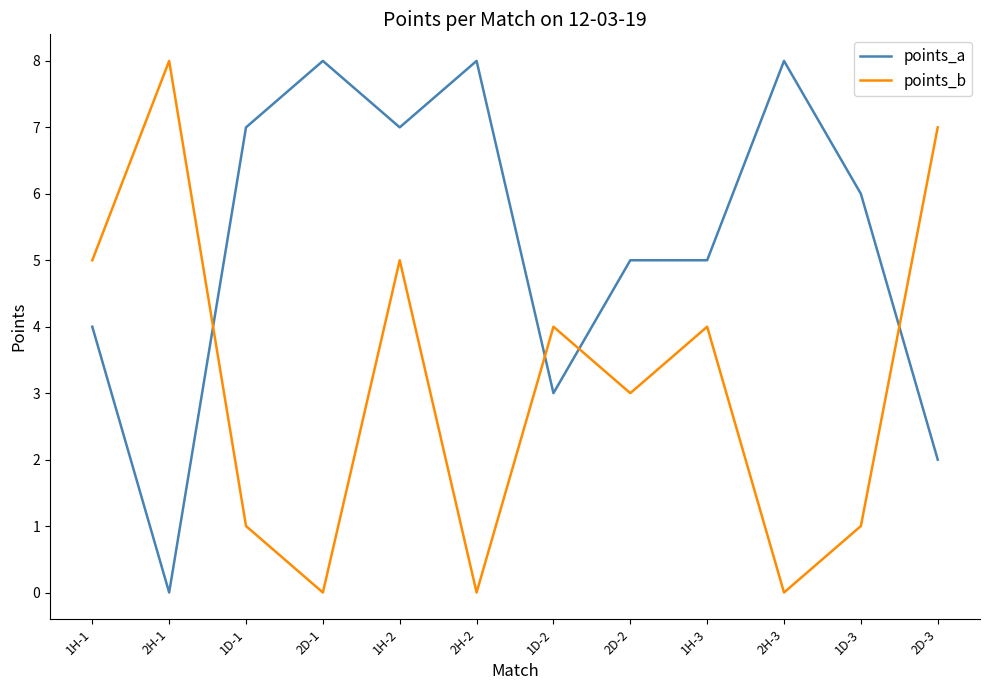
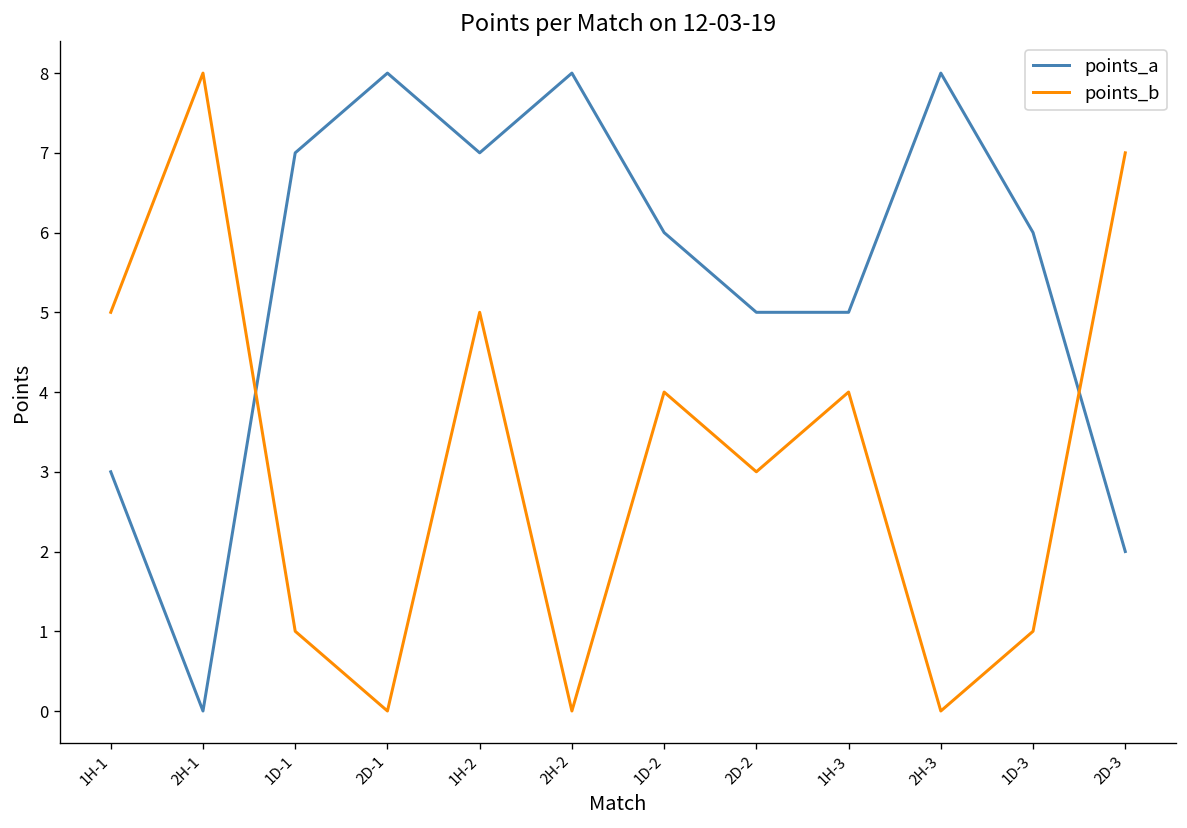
points_a, 1H-1: 4 -> 3
points_a, 1D-2: 3 -> 6
